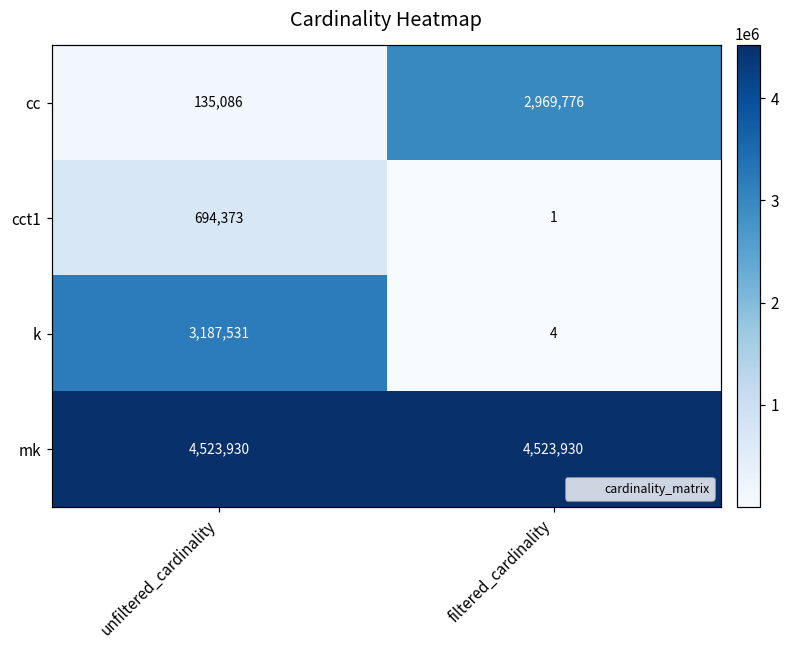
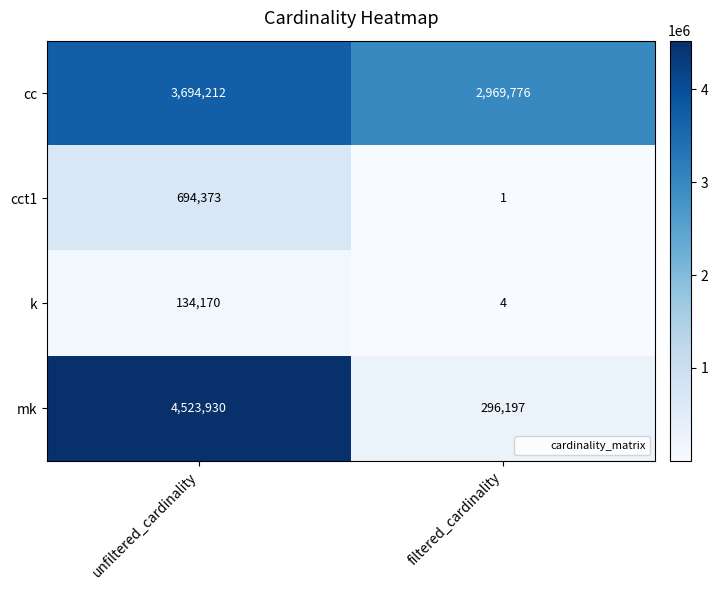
cc, unfiltered_cardinality: 135,086 -> 3,694,212
k, unfiltered_cardinality: 3,187,531 -> 134,170
mk, filtered_cardinality: 4,523,930 -> 296,197
